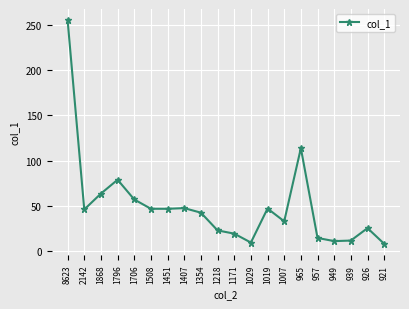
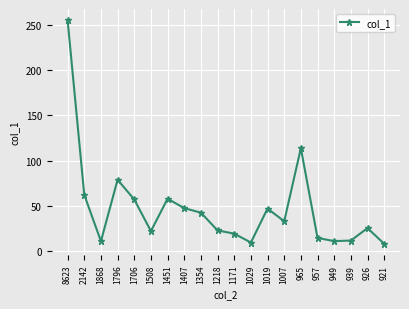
2142: 50 -> 60
1868: 60 -> 10
1508: 50 -> 20
1451: 50 -> 60
